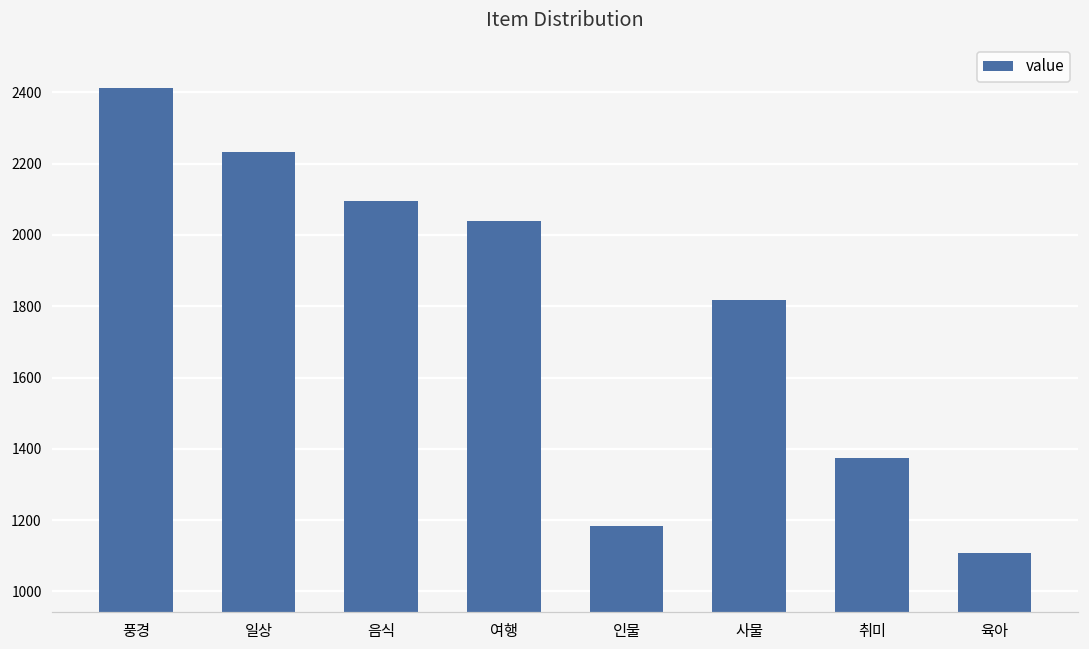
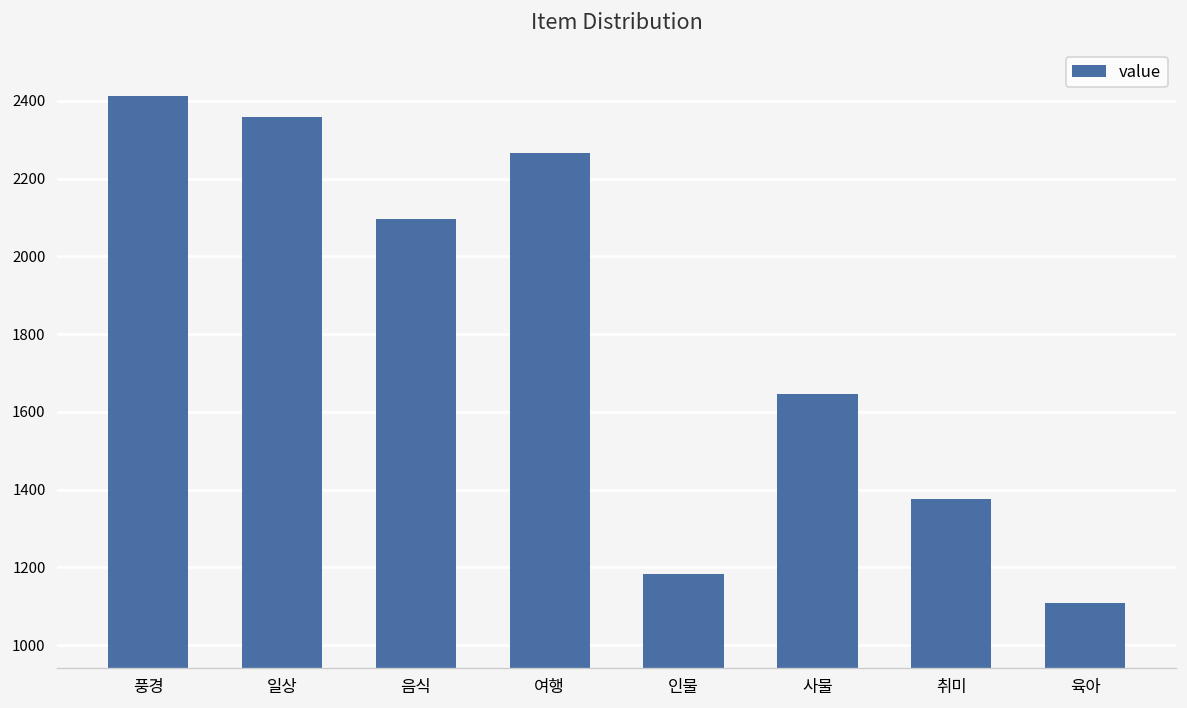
일상: 2230 -> 2360
여행: 2040 -> 2270
사물: 1820 -> 1650
